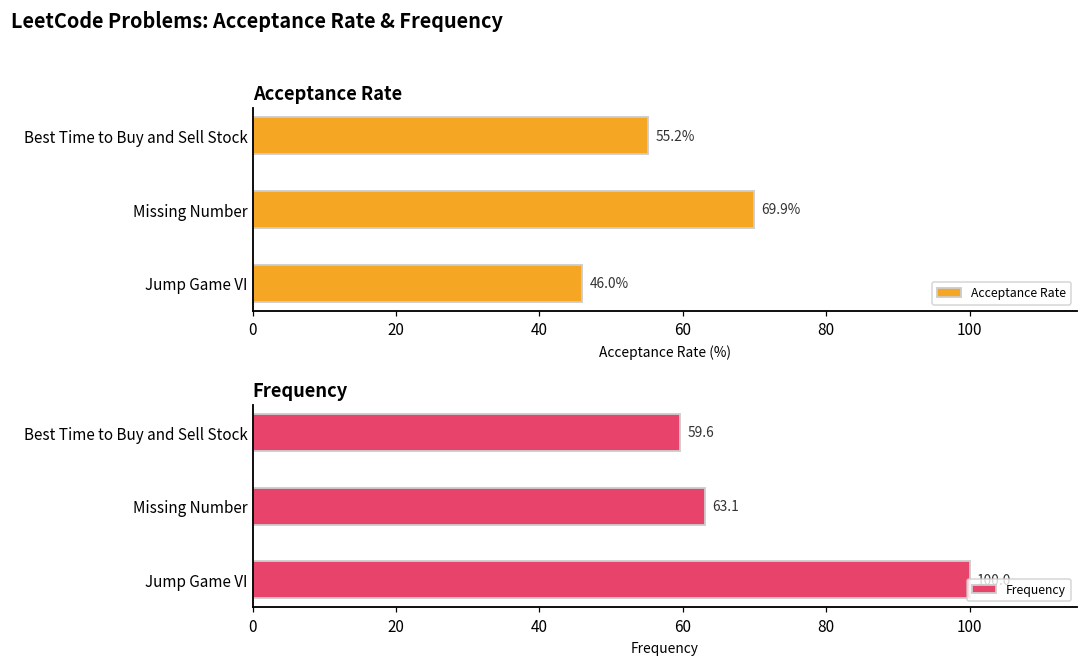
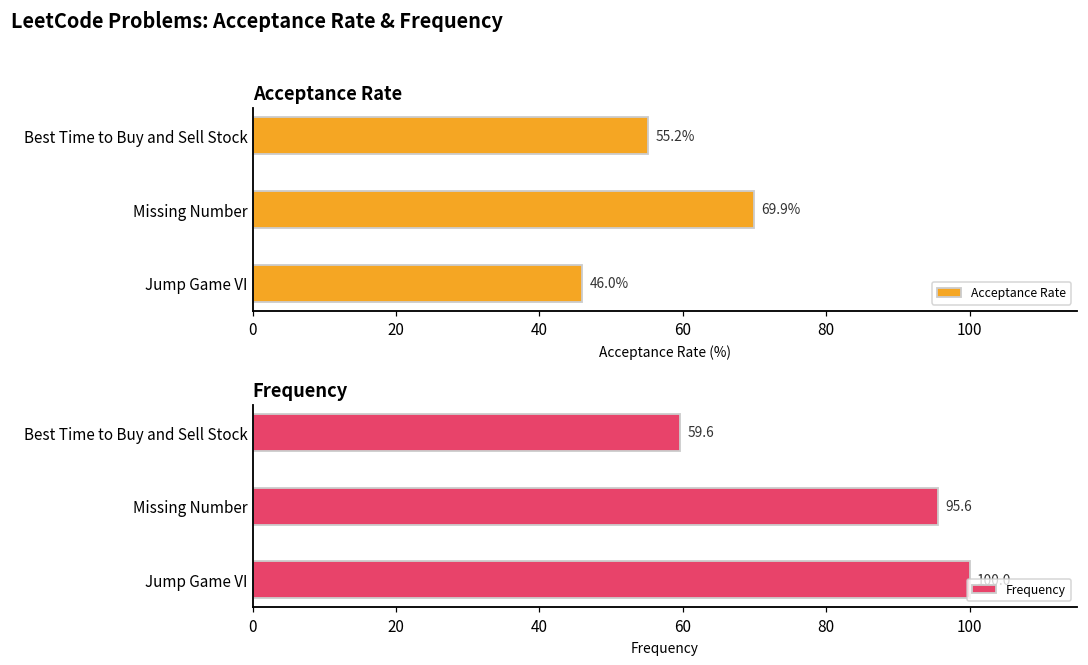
Frequency, Missing Number: 63.1 -> 95.6
